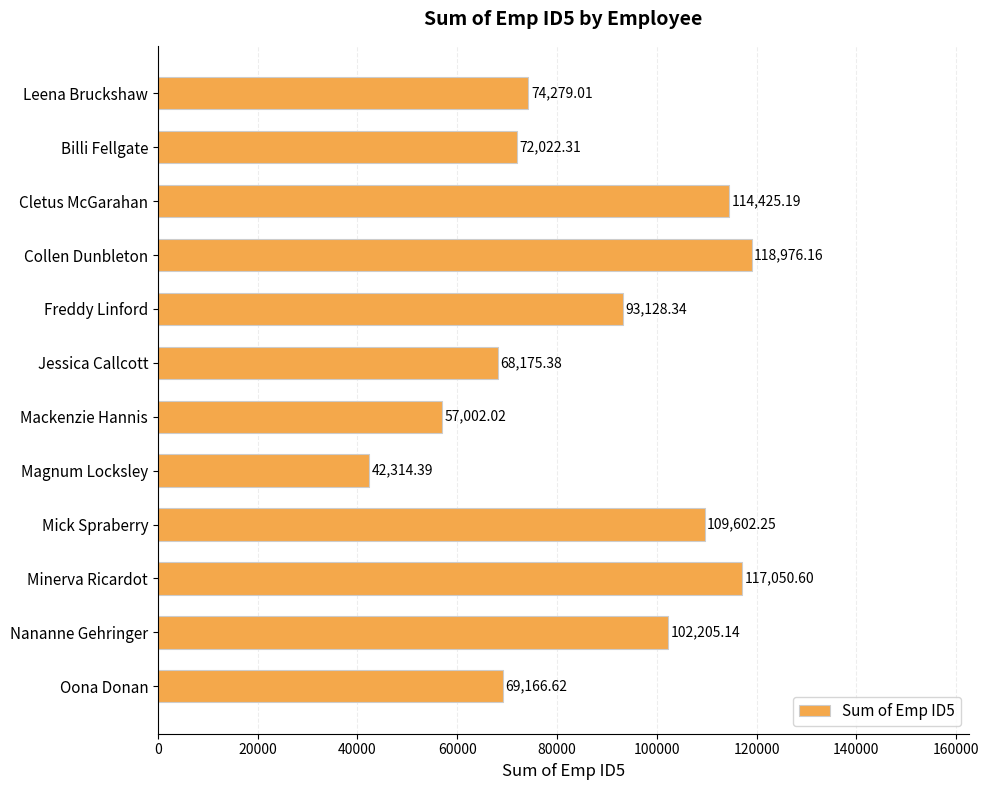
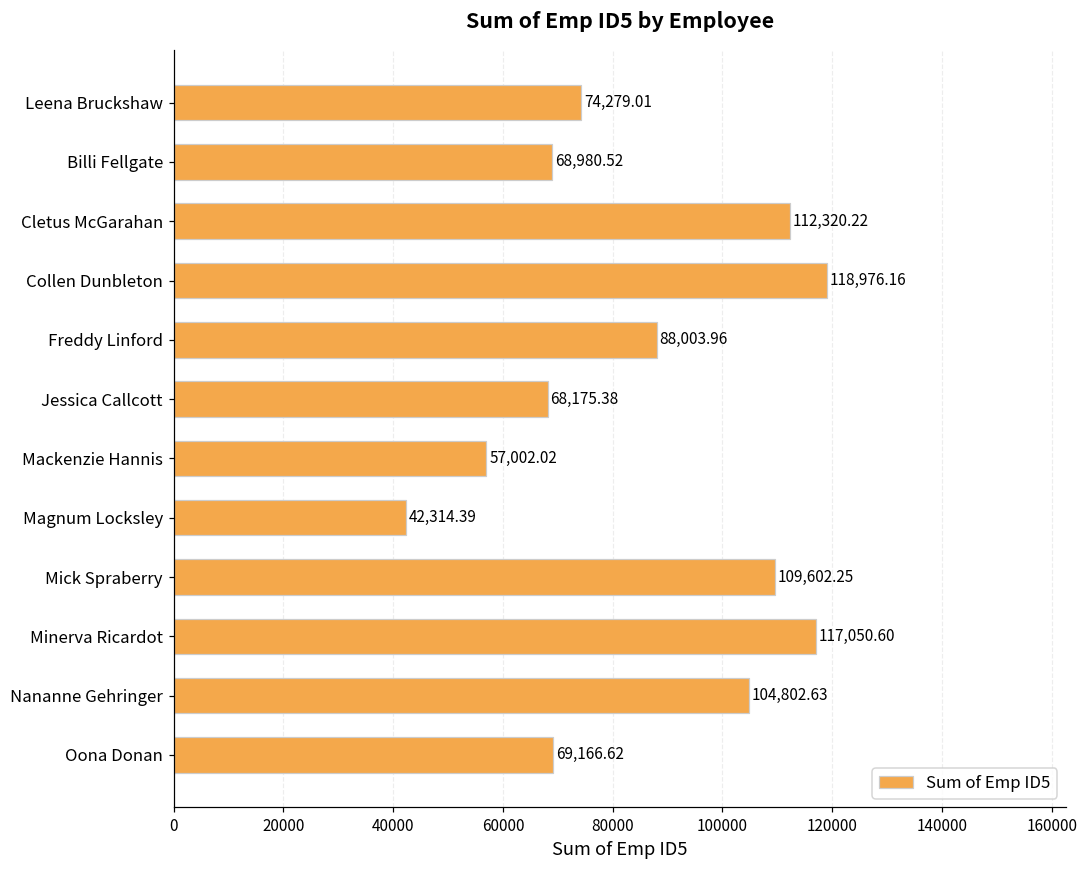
Billi Fellgate: 72,022.31 -> 68,980.52
Cletus McGarahan: 114,425.19 -> 112,320.22
Freddy Linford: 93,128.34 -> 88,003.96
Nananne Gehringer: 102,205.14 -> 104,802.63
